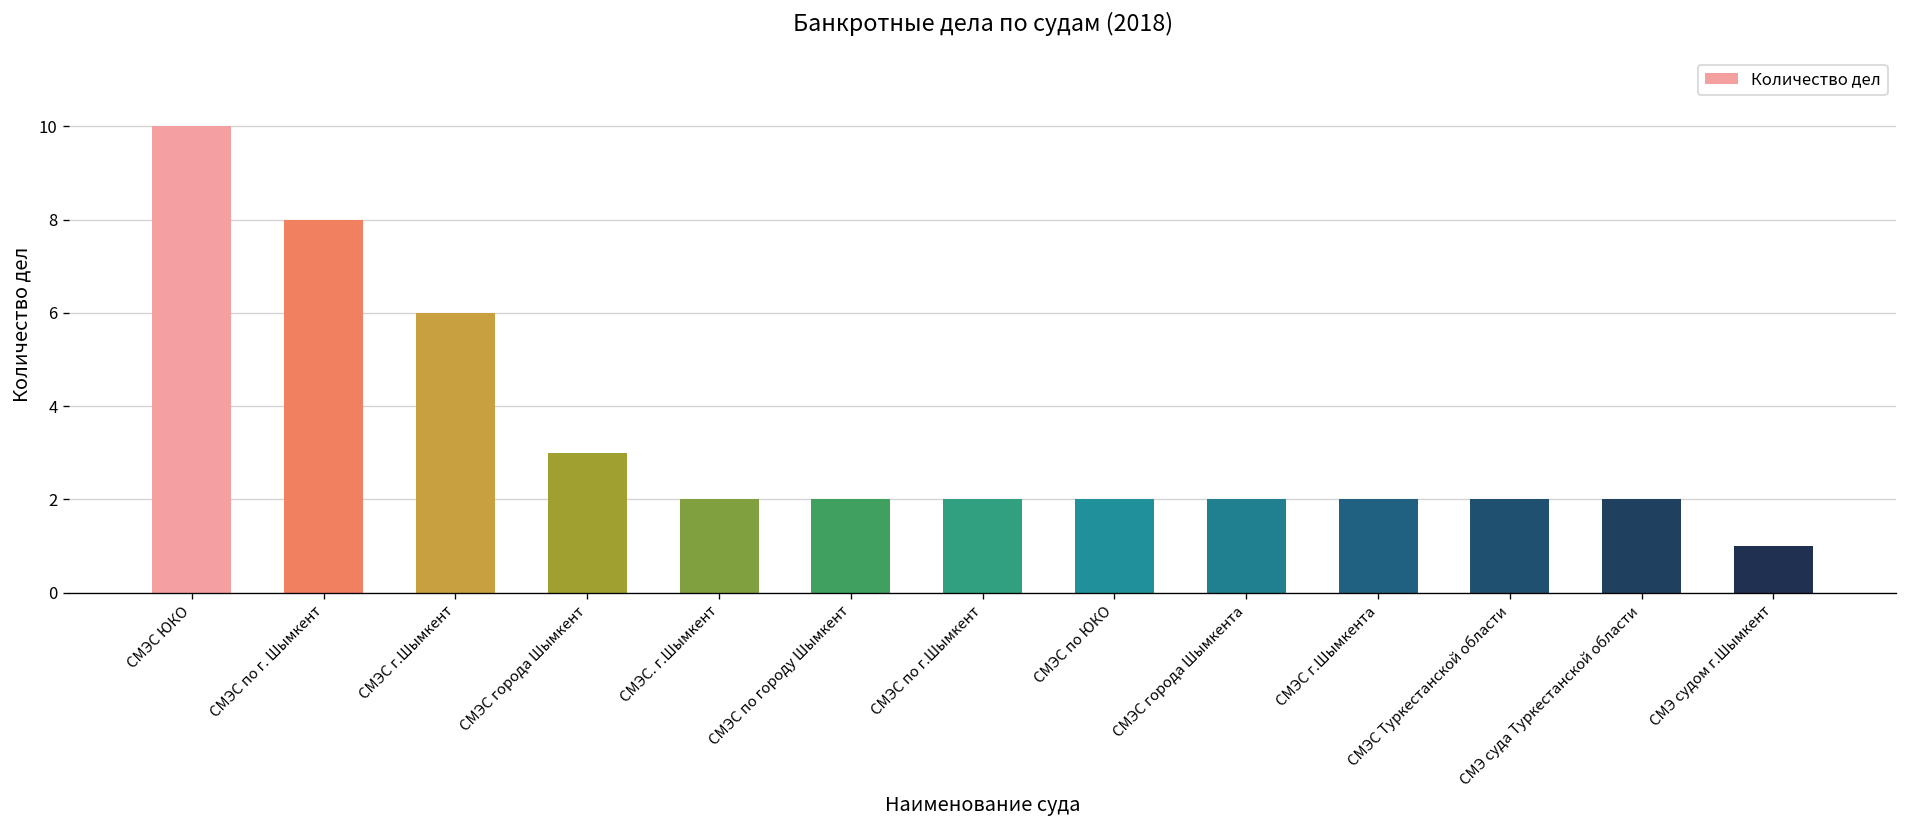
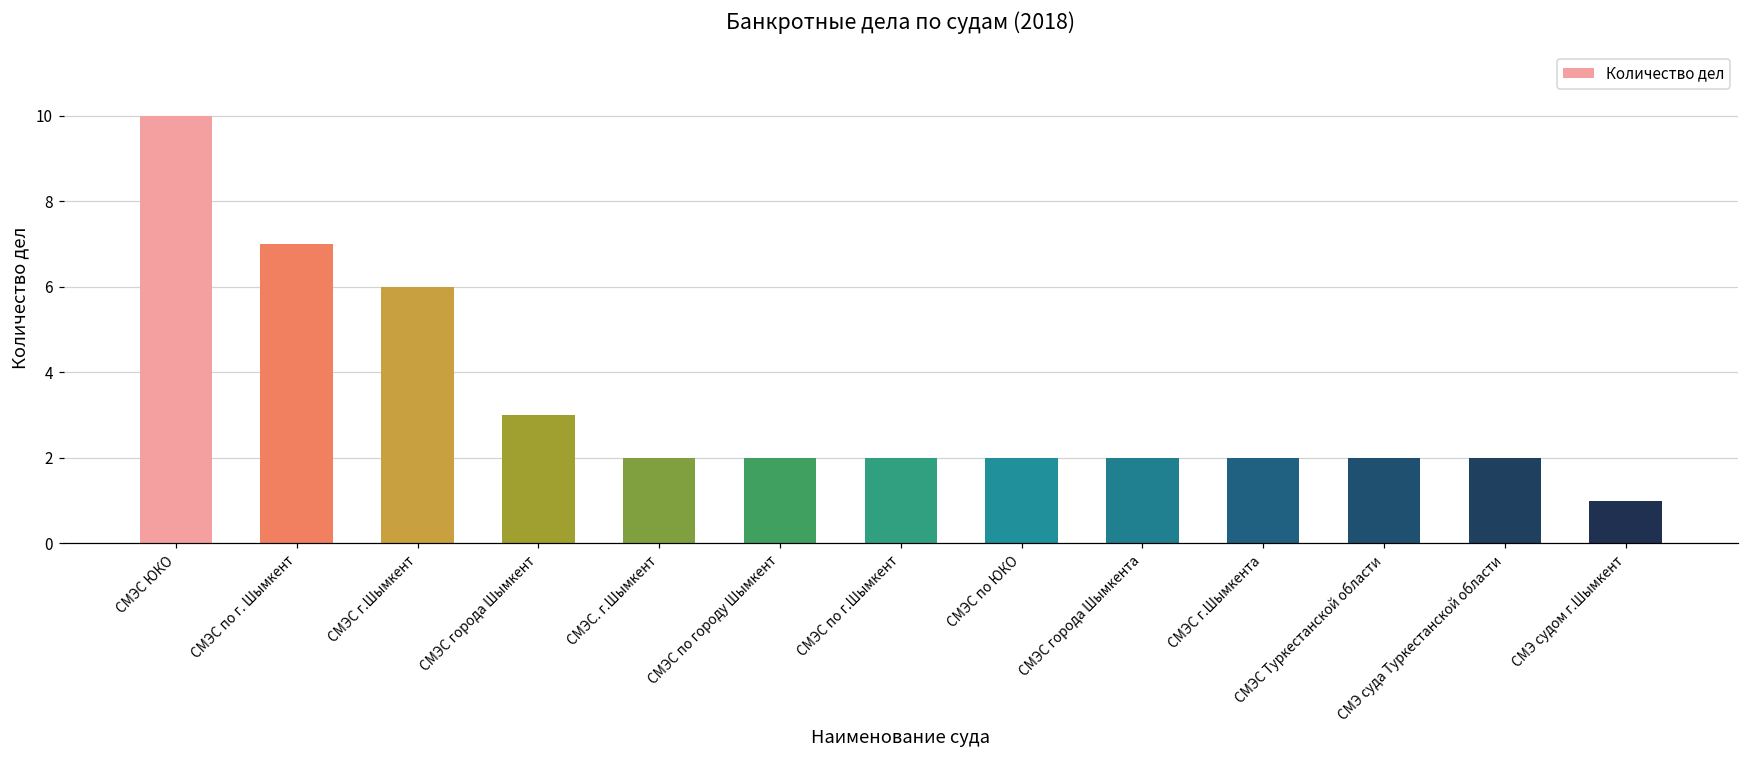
СМЭС по г. Шымкент: 8 -> 7
